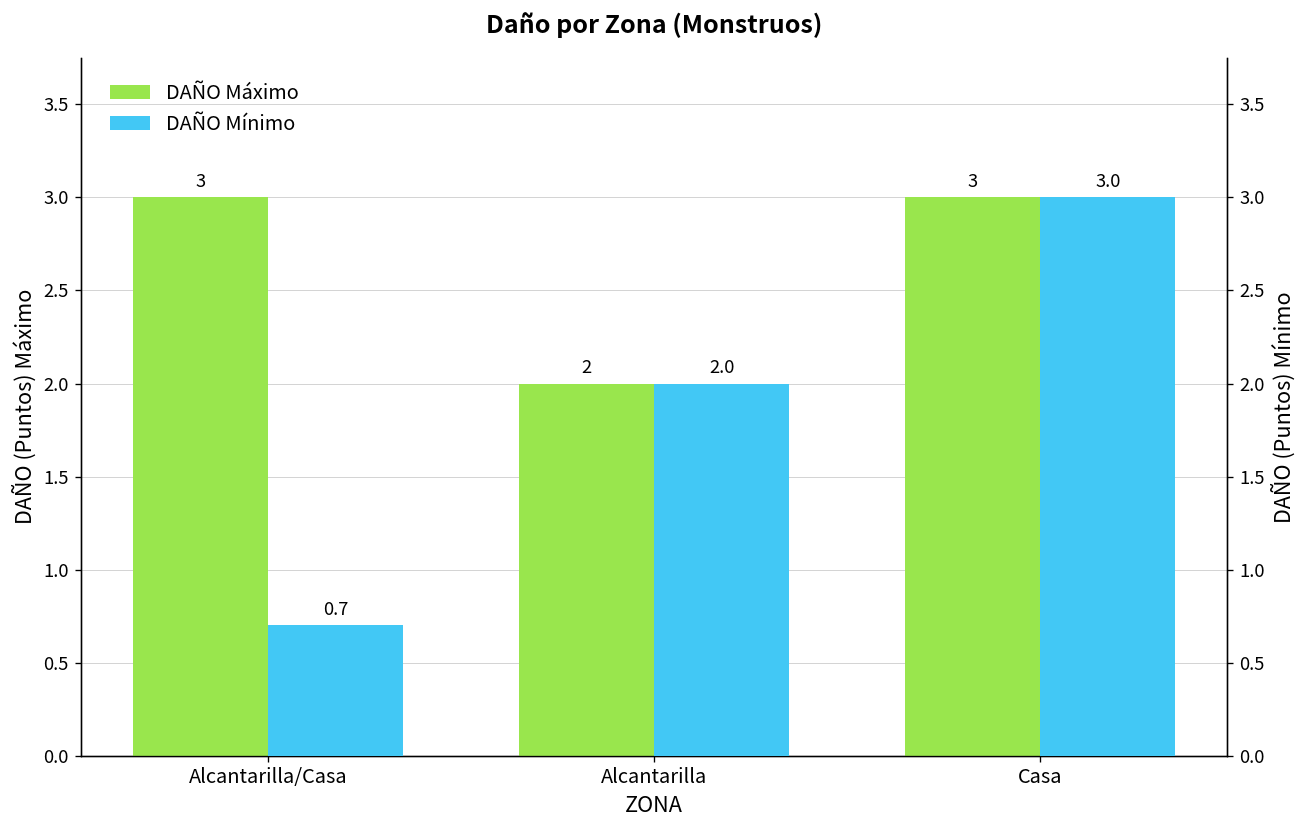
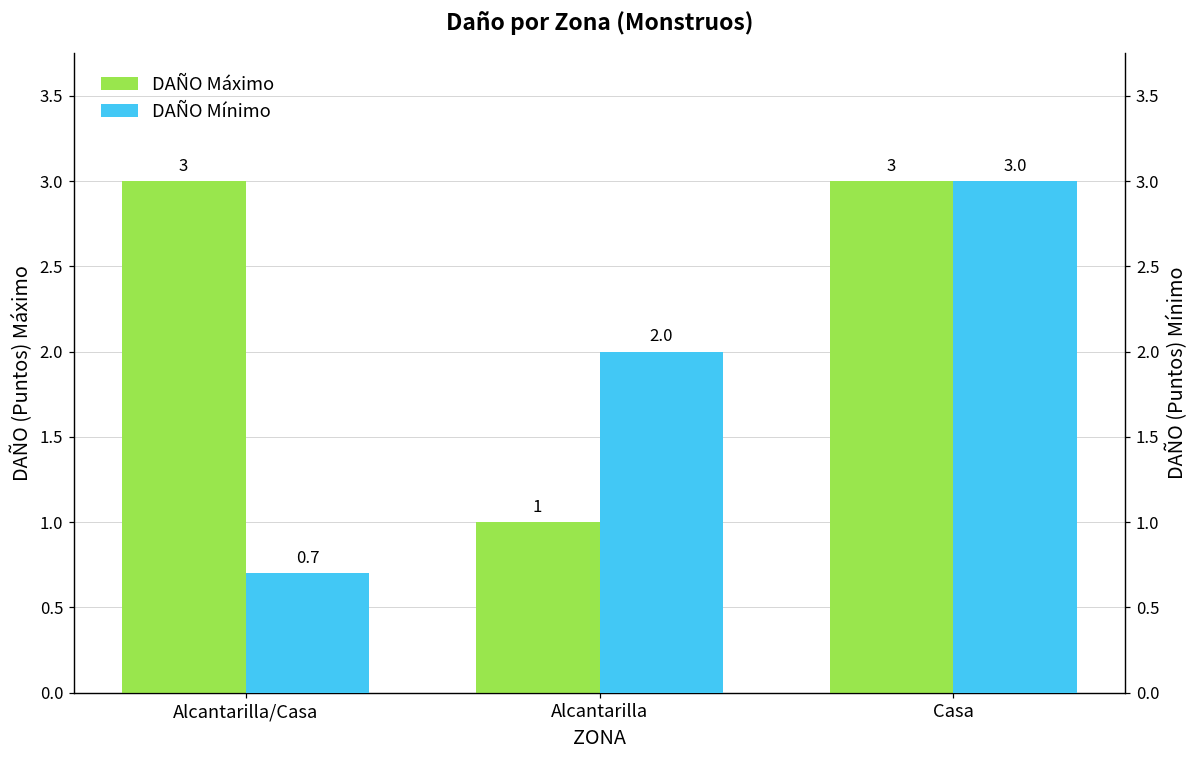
DAÑO Máximo, Alcantarilla: 2 -> 1
